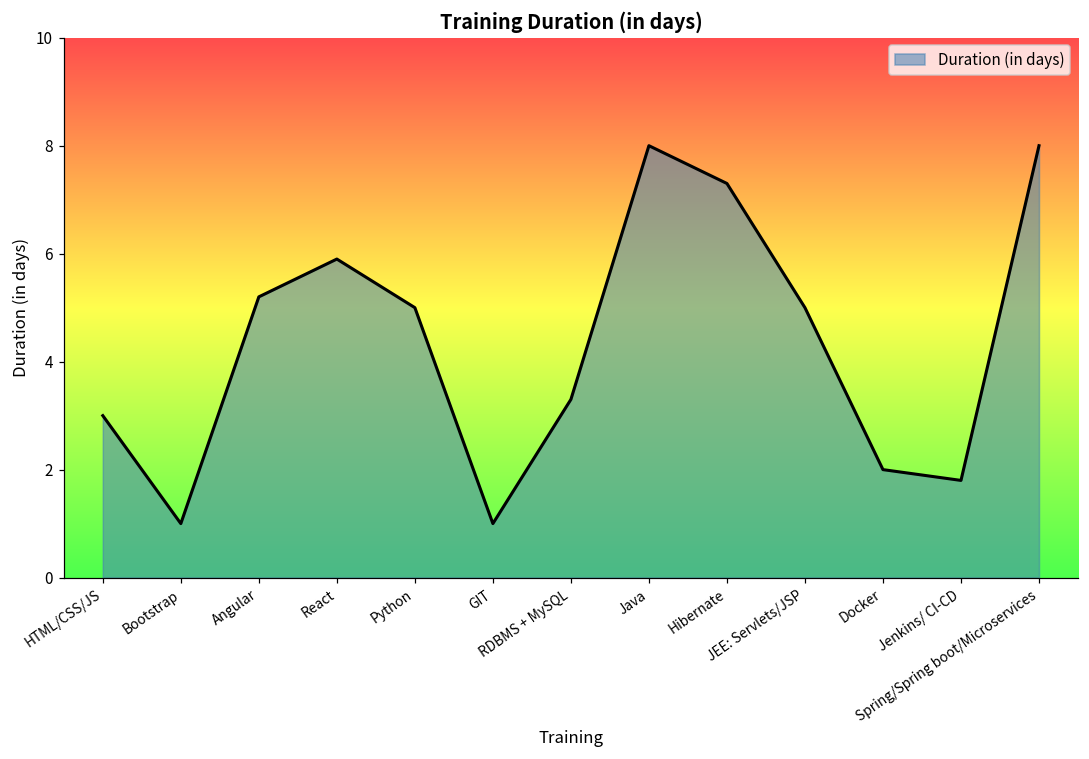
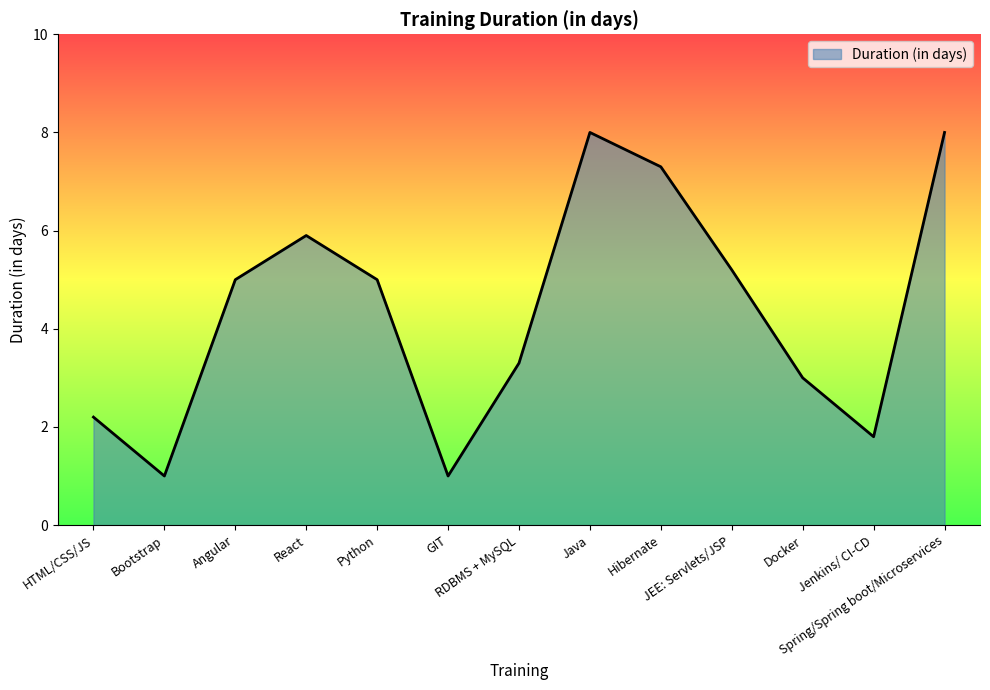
HTML/CSS/JS: 3.0 -> 2.2
Angular: 5.2 -> 5.0
JEE: Servlets/JSP: 5.0 -> 5.2
Docker: 2 -> 3
